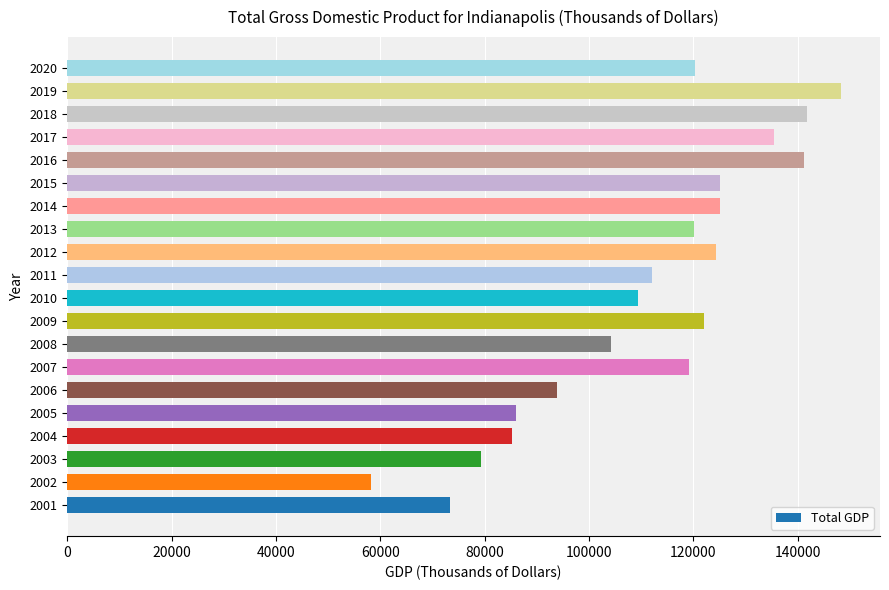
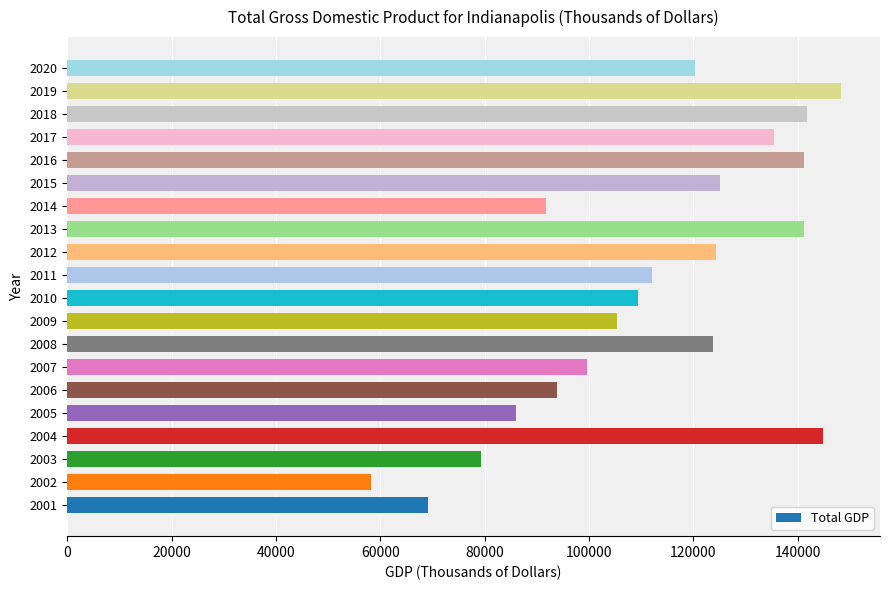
2014: 125000 -> 92000
2013: 120000 -> 141000
2009: 122000 -> 105000
2008: 104000 -> 124000
2007: 119000 -> 100000
2004: 85000 -> 145000
2001: 73000 -> 69000
